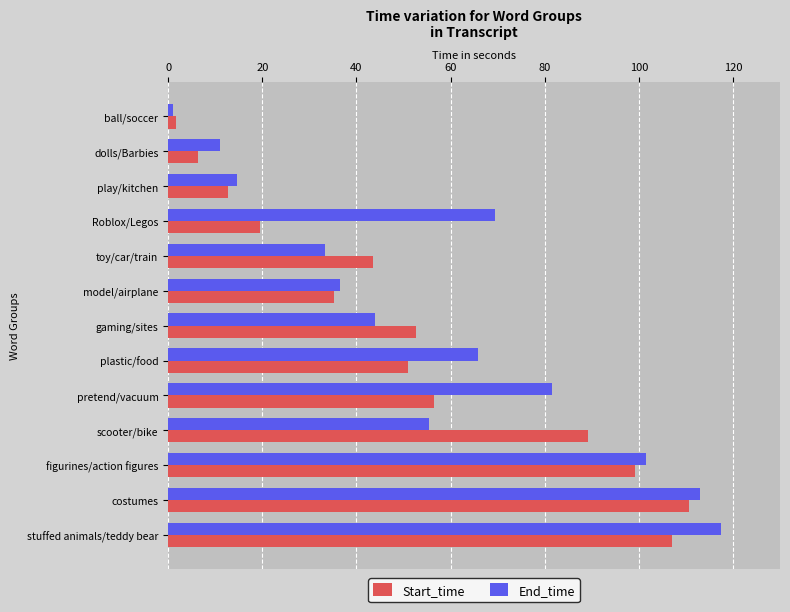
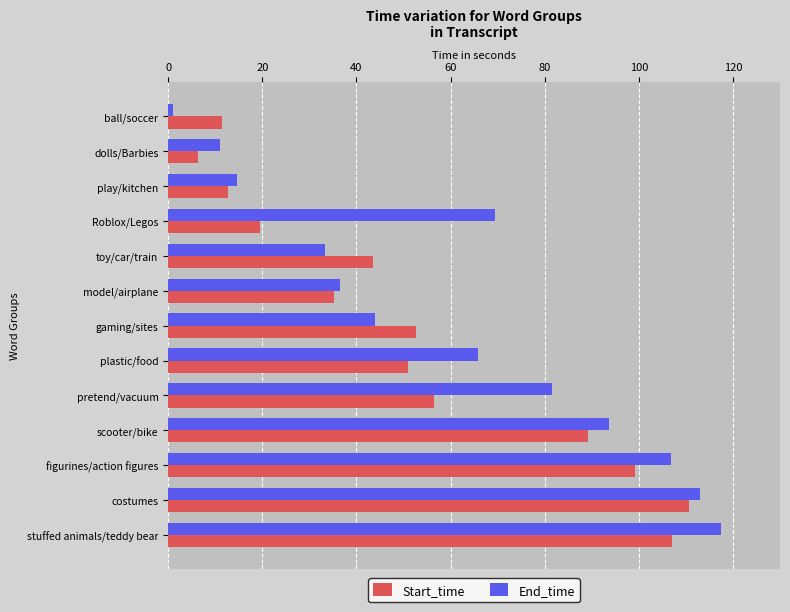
Start_time, ball/soccer: 2 -> 12
End_time, scooter/bike: 56 -> 94
End_time, figurines/action figures: 102 -> 107
